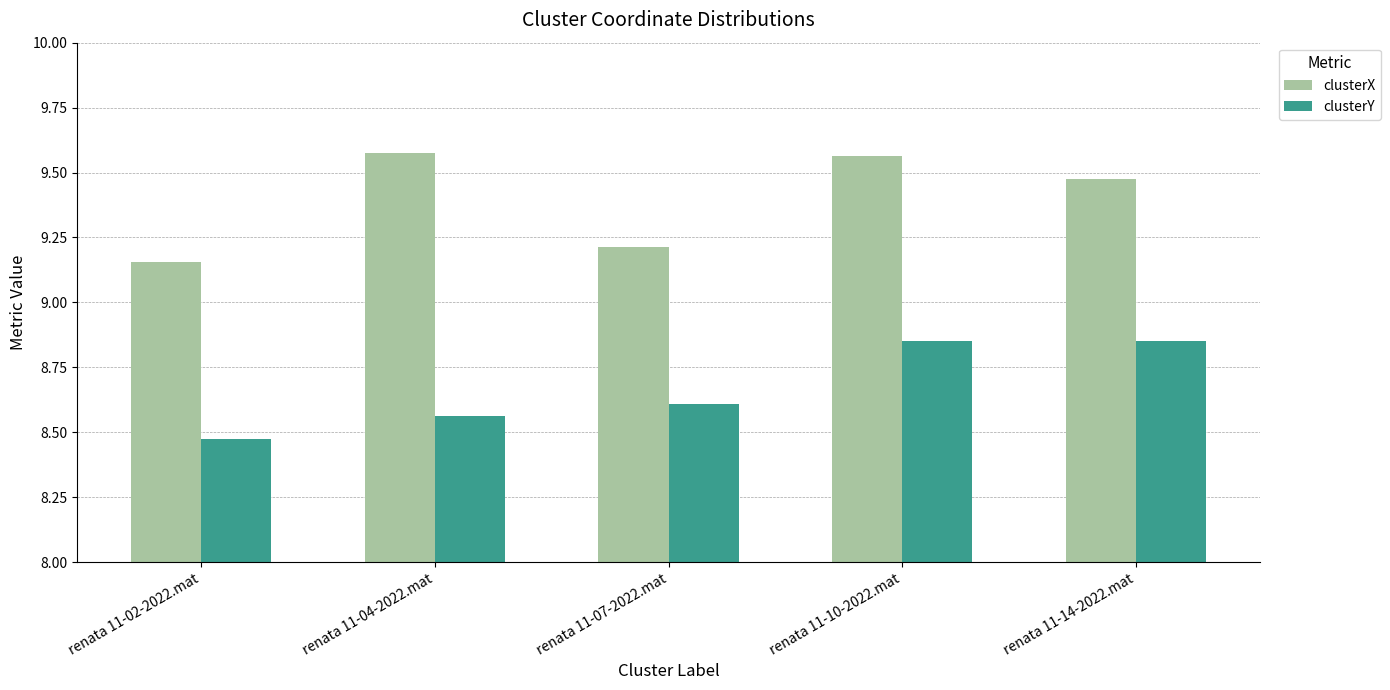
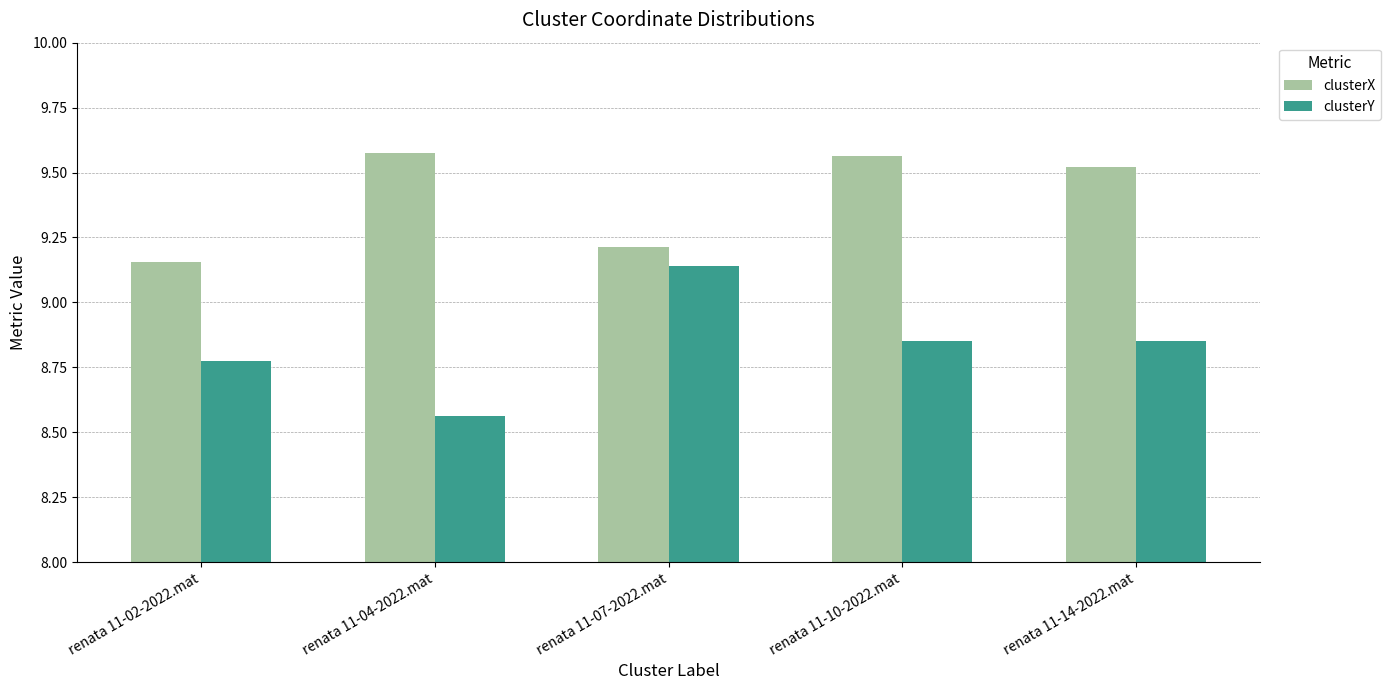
clusterY, renata 11-02-2022.mat: 8.47 -> 8.78
clusterY, renata 11-07-2022.mat: 8.61 -> 9.14
clusterX, renata 11-14-2022.mat: 9.47 -> 9.52
